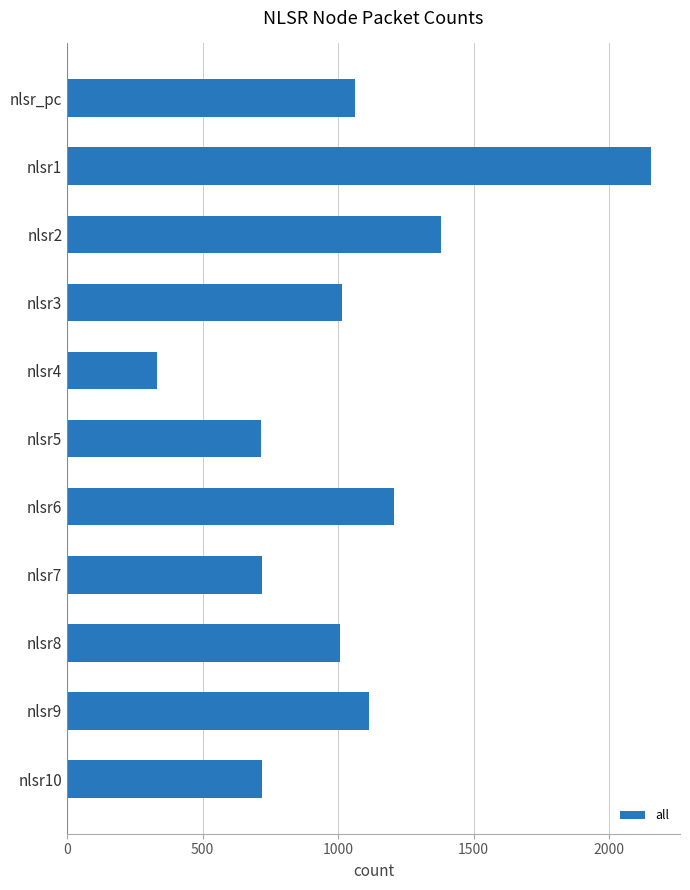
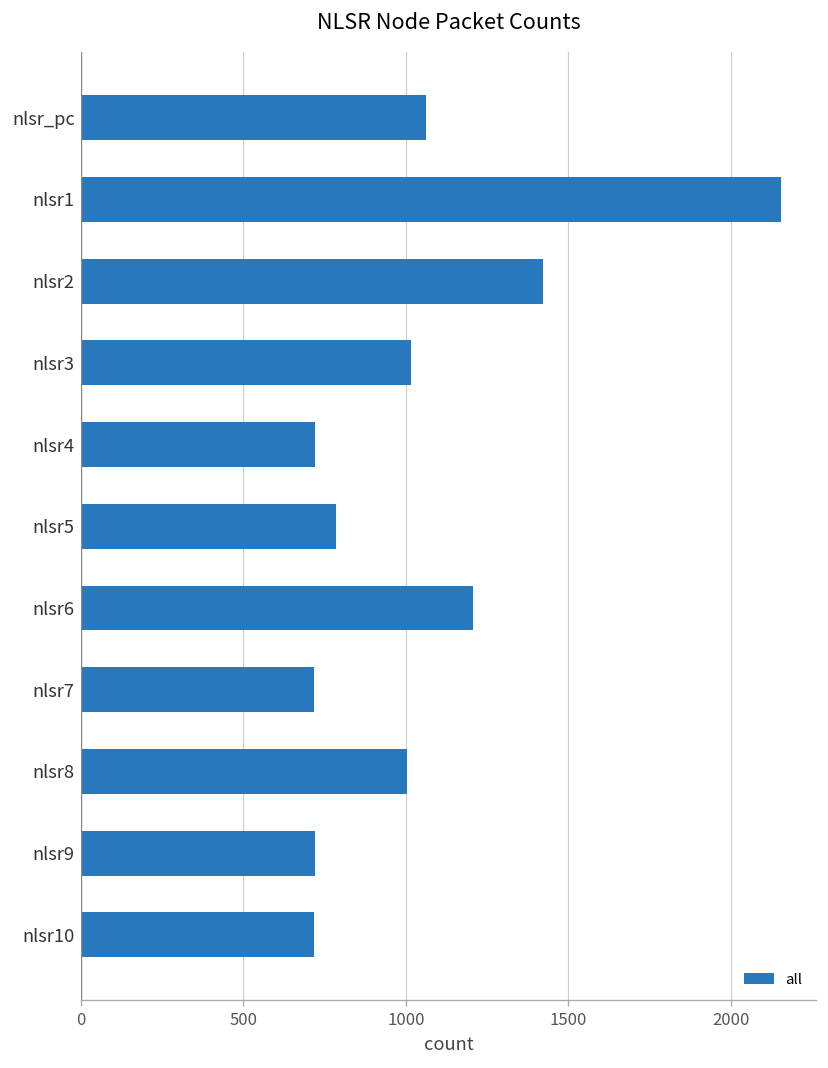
nlsr2: 1380 -> 1420
nlsr4: 330 -> 720
nlsr5: 710 -> 790
nlsr9: 1110 -> 720
